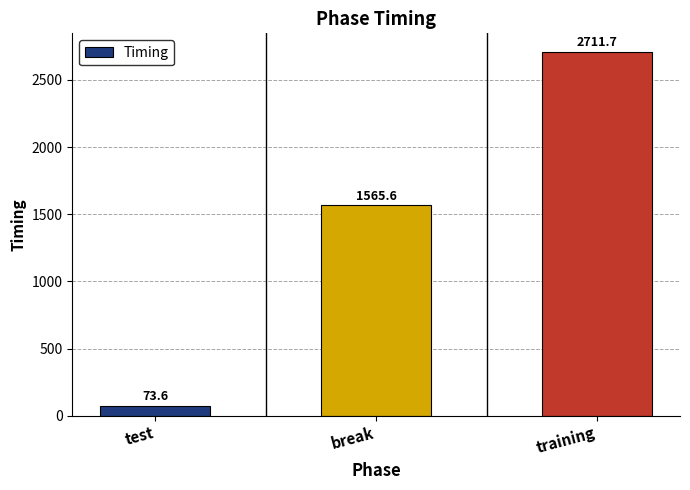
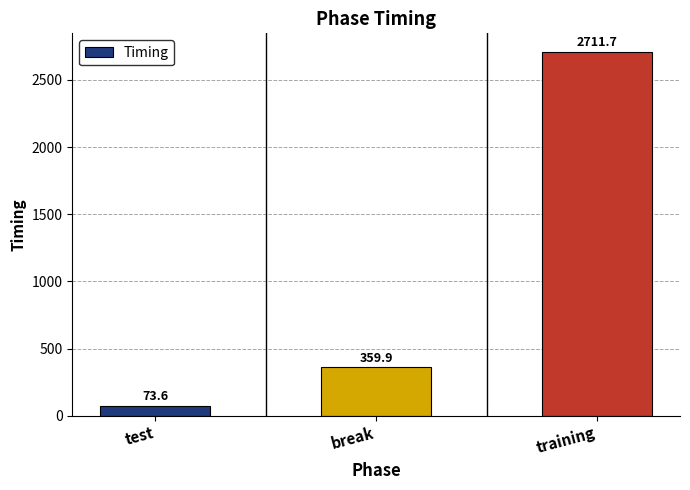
break: 1565.6 -> 359.9
